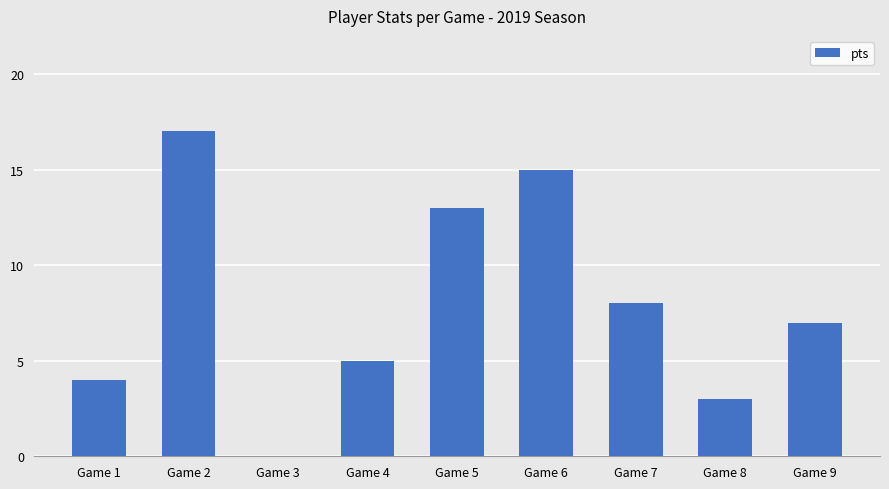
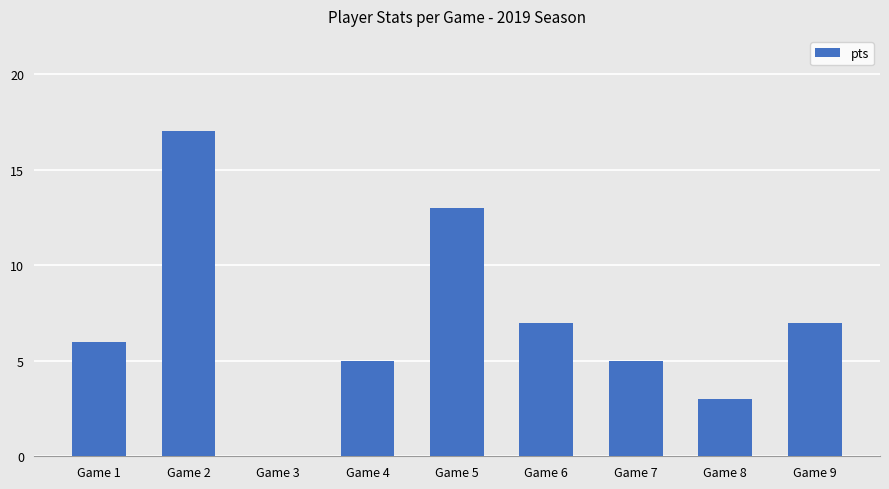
Game 1: 4 -> 6
Game 6: 15 -> 7
Game 7: 8 -> 5
